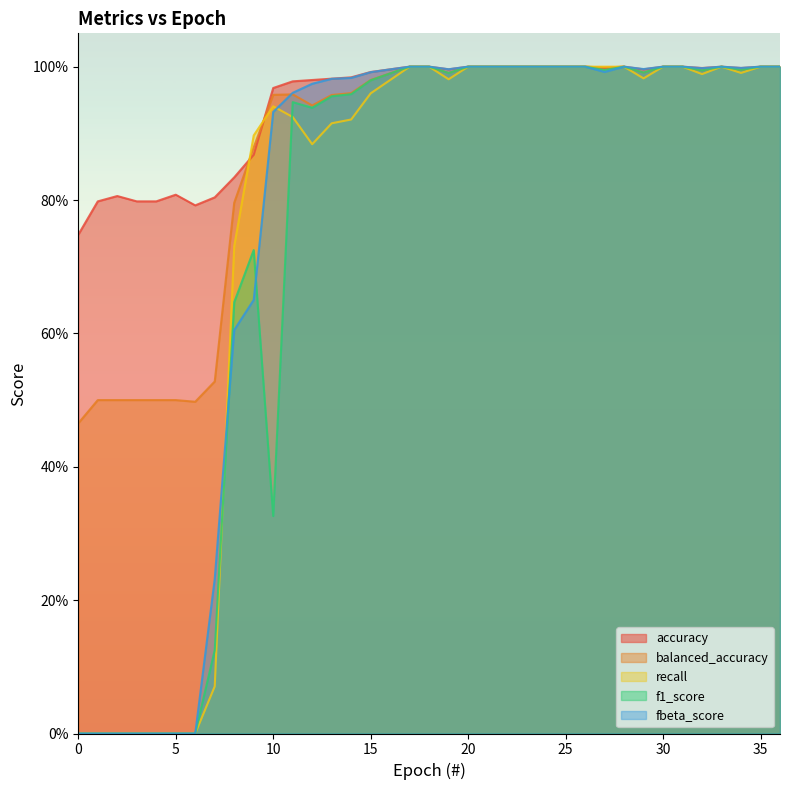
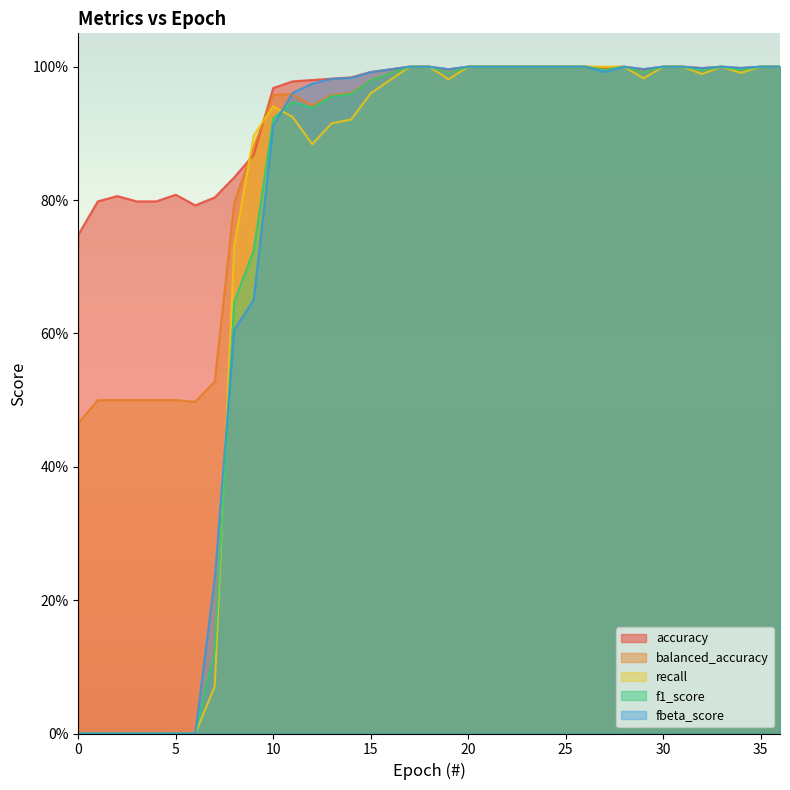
f1_score, 10: 33% -> 92%
fbeta_score, 10: 93% -> 91%
